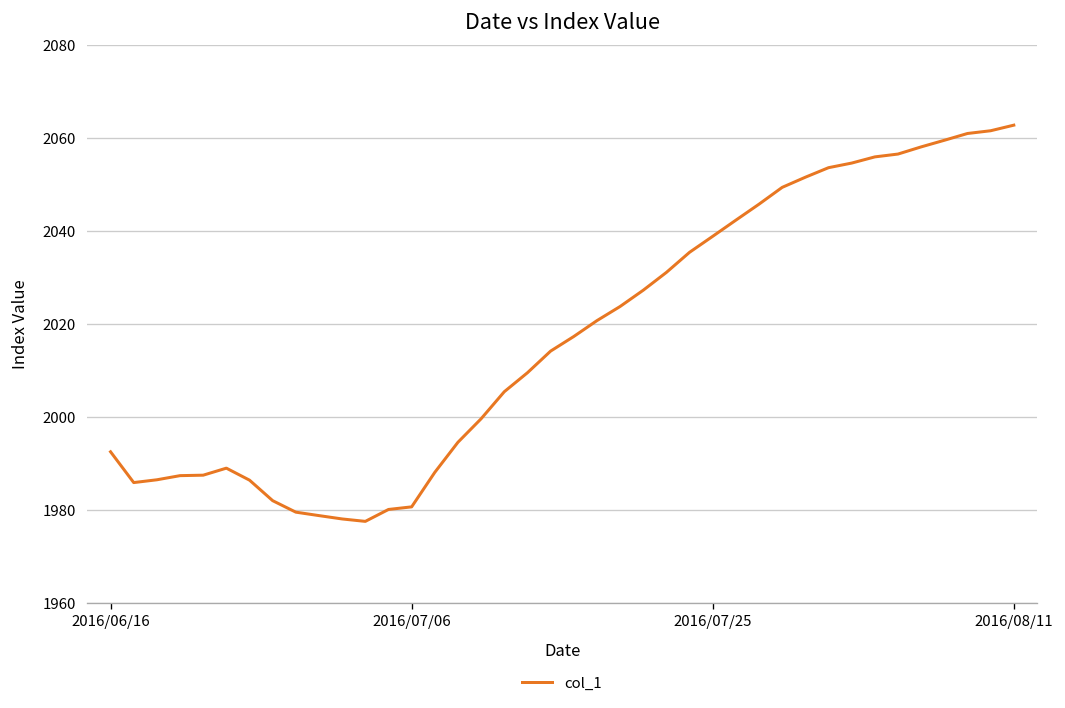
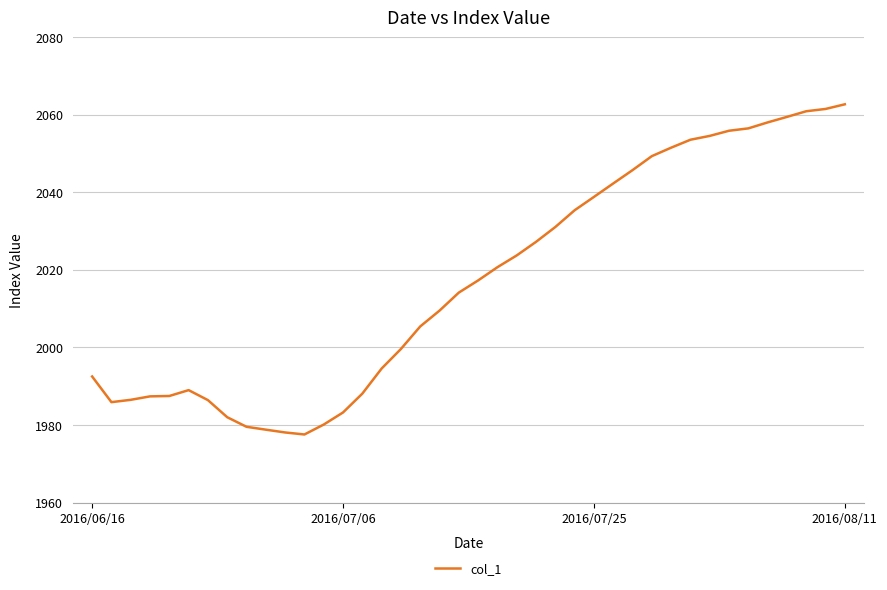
2016/07/06: 1981 -> 1983
